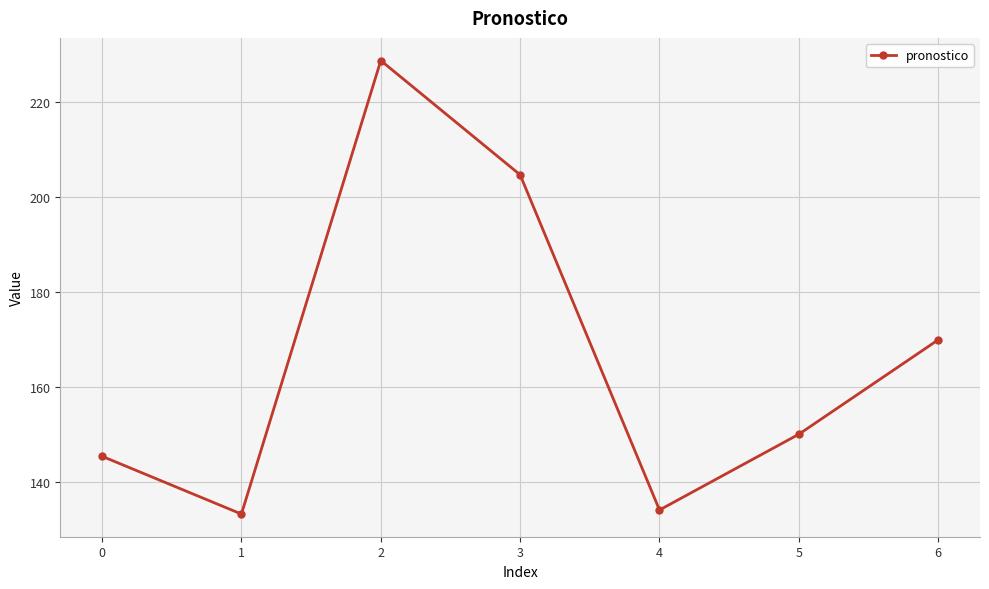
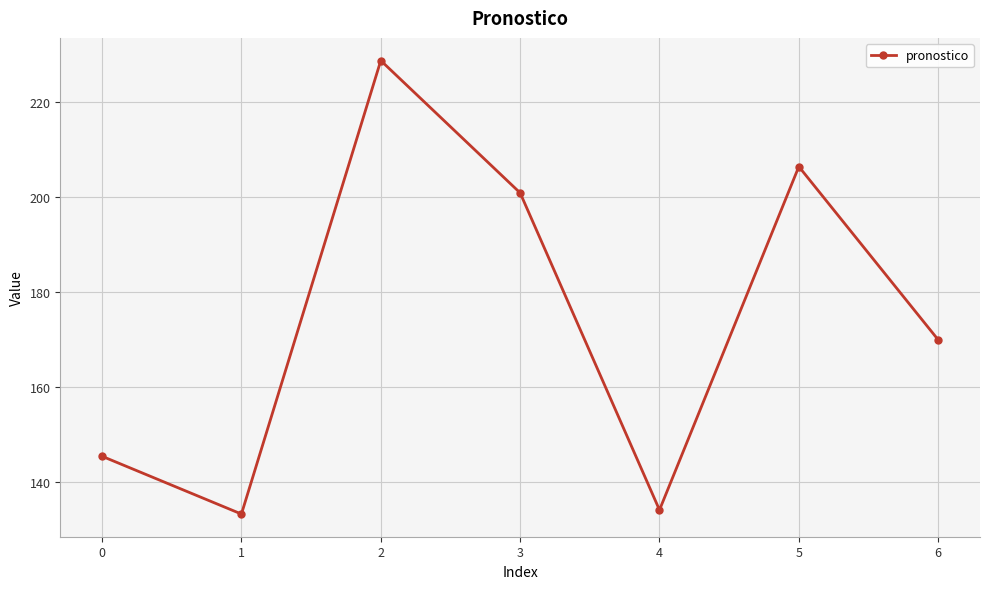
3: 205 -> 201
5: 150 -> 206
